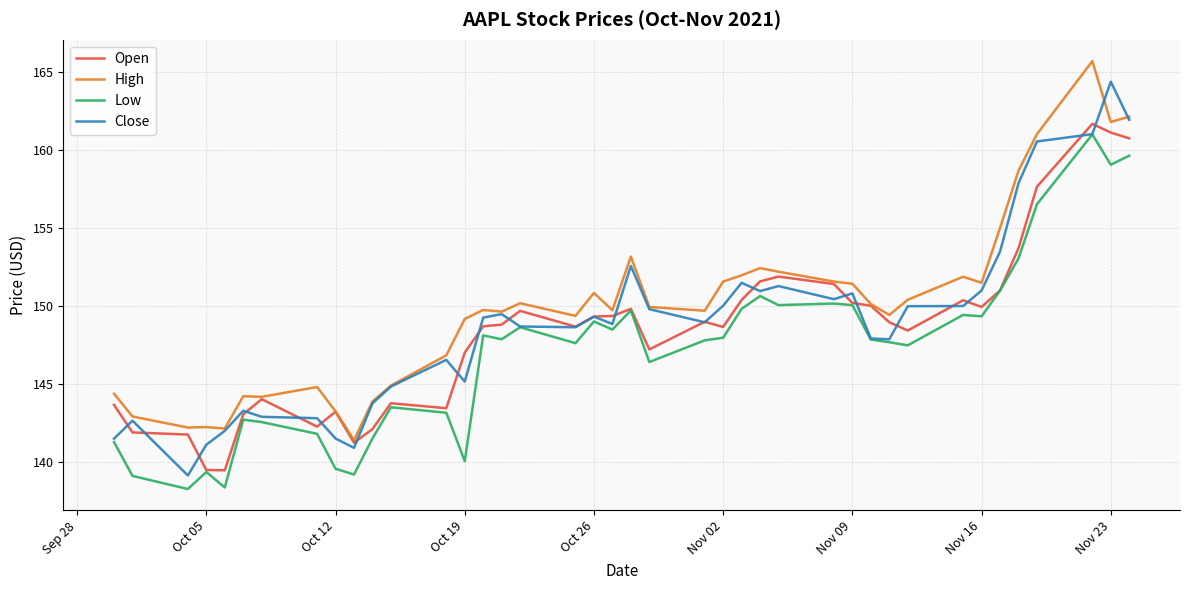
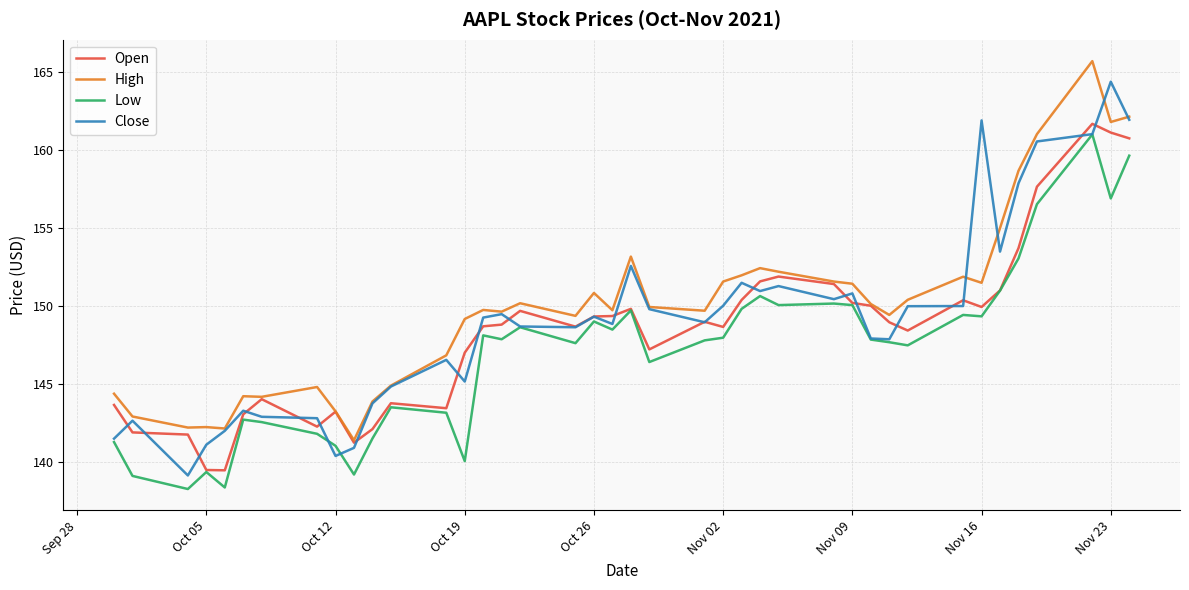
Low, Oct 12: 139.6 -> 141.0
Close, Oct 12: 141.5 -> 140.4
Close, Nov 16: 151.0 -> 161.9
Low, Nov 23: 159.1 -> 156.9
